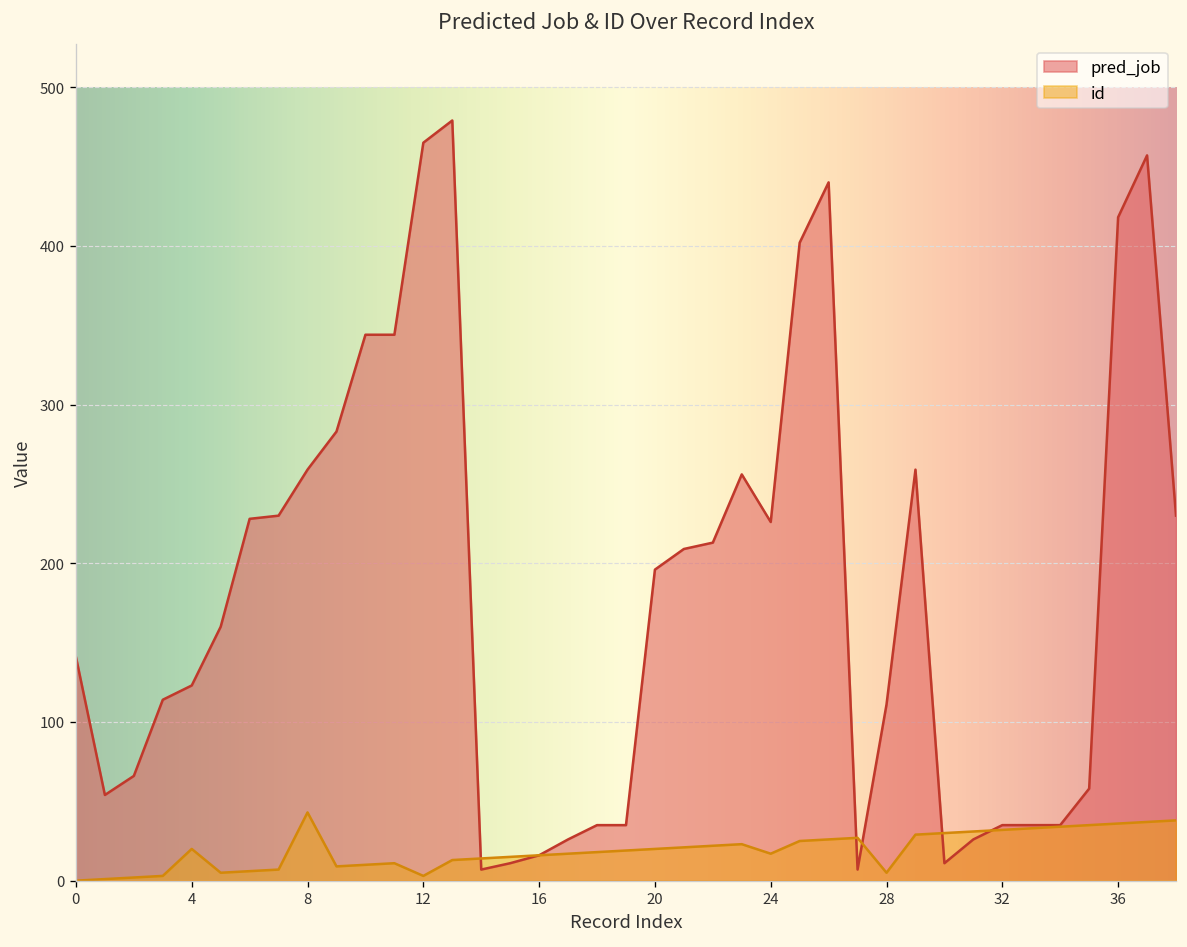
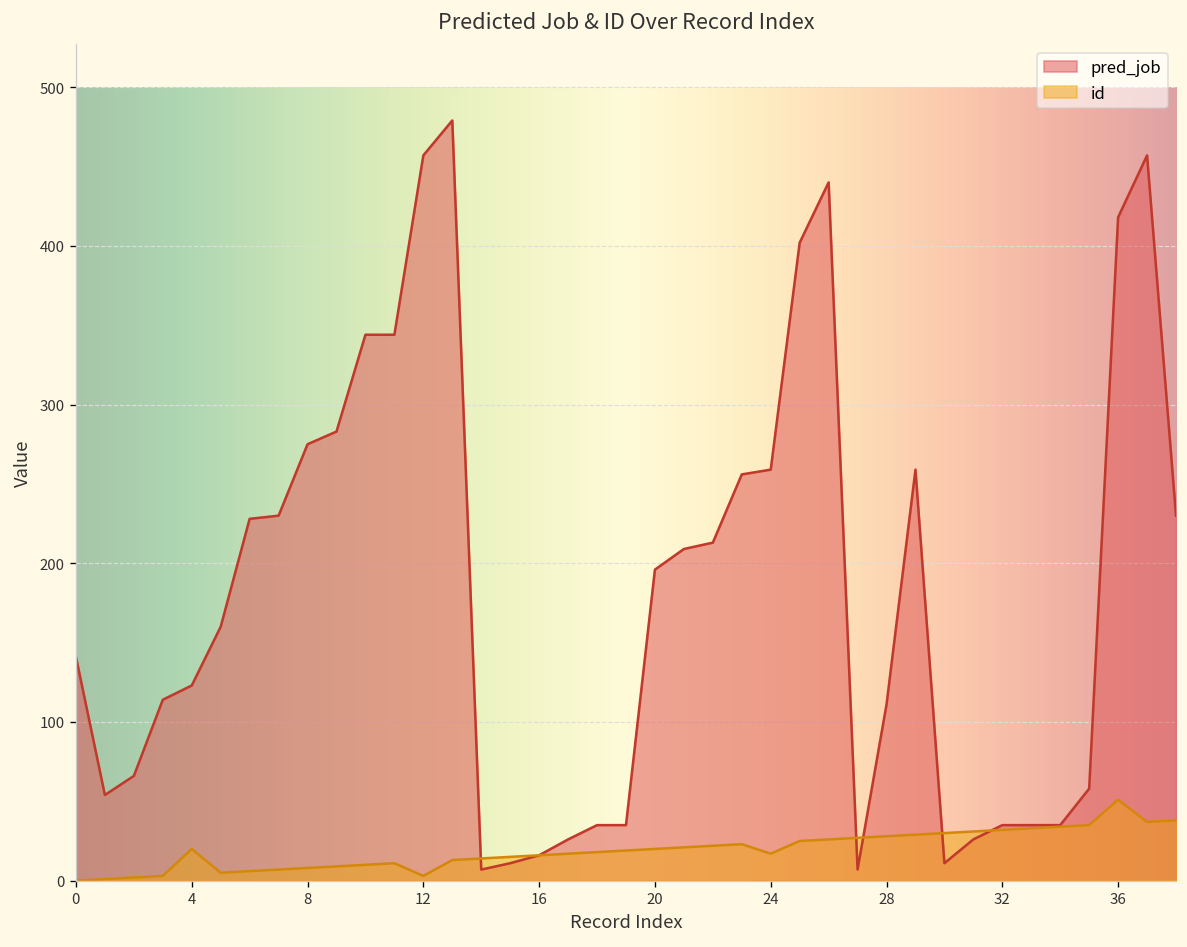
pred_job, 8: 259 -> 275
id, 8: 43 -> 8
pred_job, 12: 465 -> 457
pred_job, 24: 226 -> 259
id, 28: 5 -> 28
id, 36: 36 -> 51
